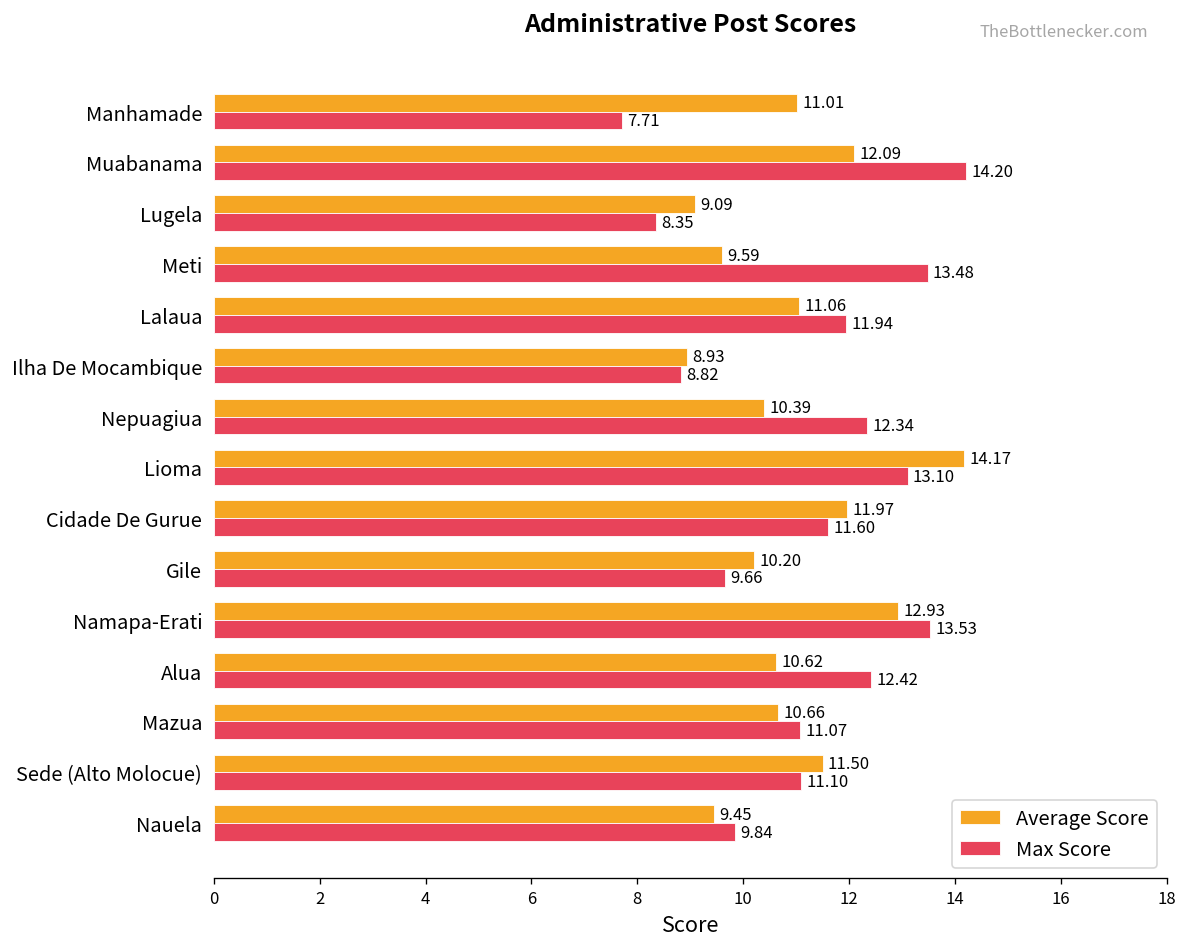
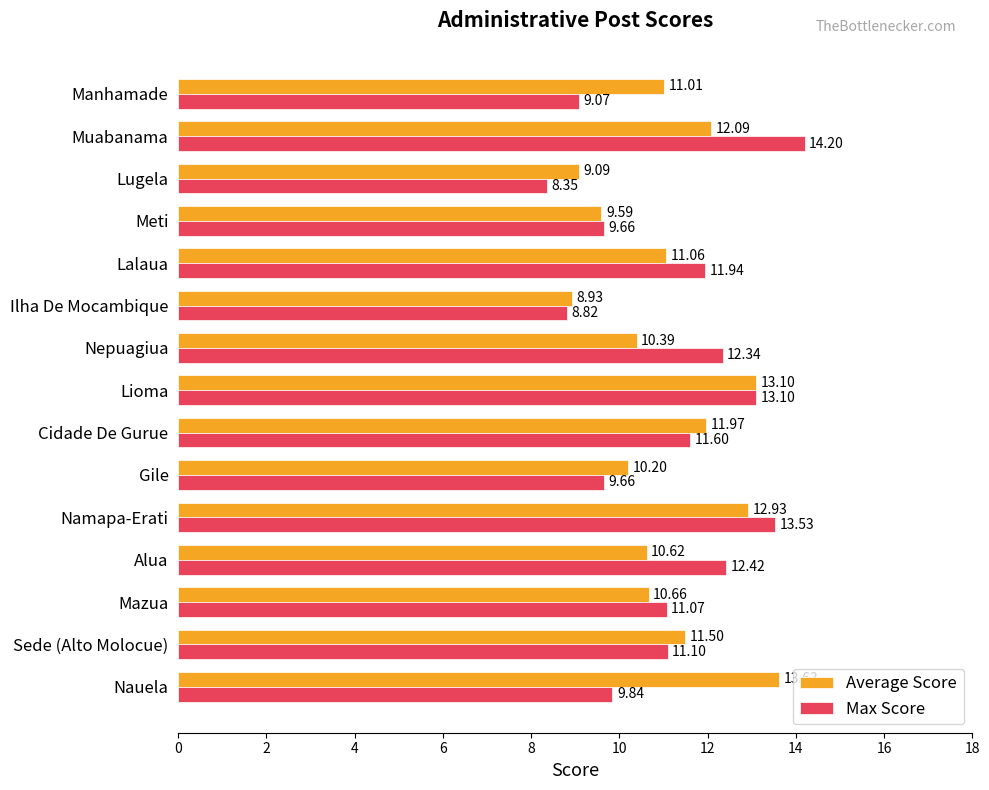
Max Score, Manhamade: 7.71 -> 9.07
Max Score, Meti: 13.48 -> 9.66
Average Score, Lioma: 14.17 -> 13.10
Average Score, Nauela: 9.5 -> 13.6
